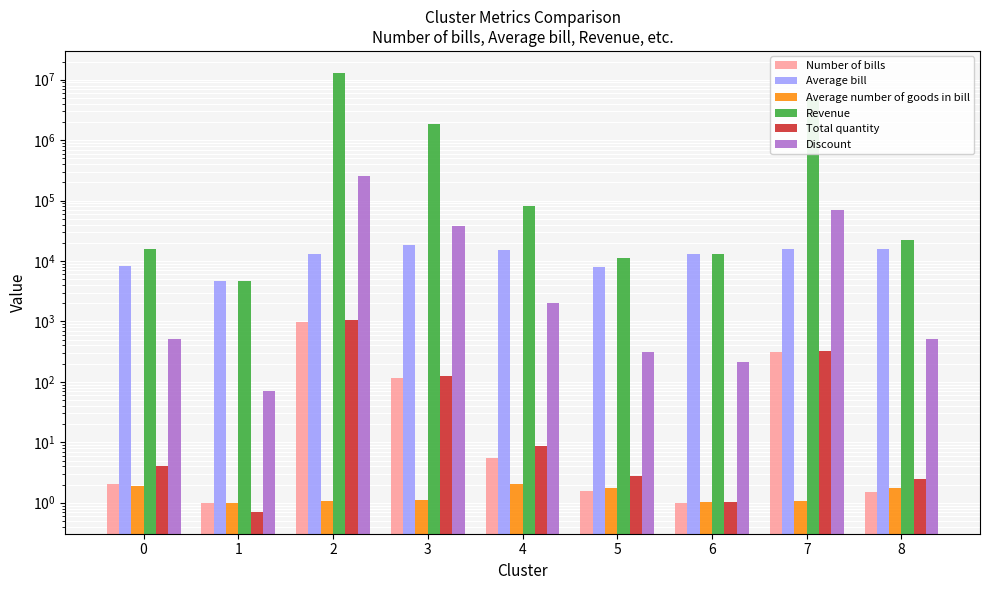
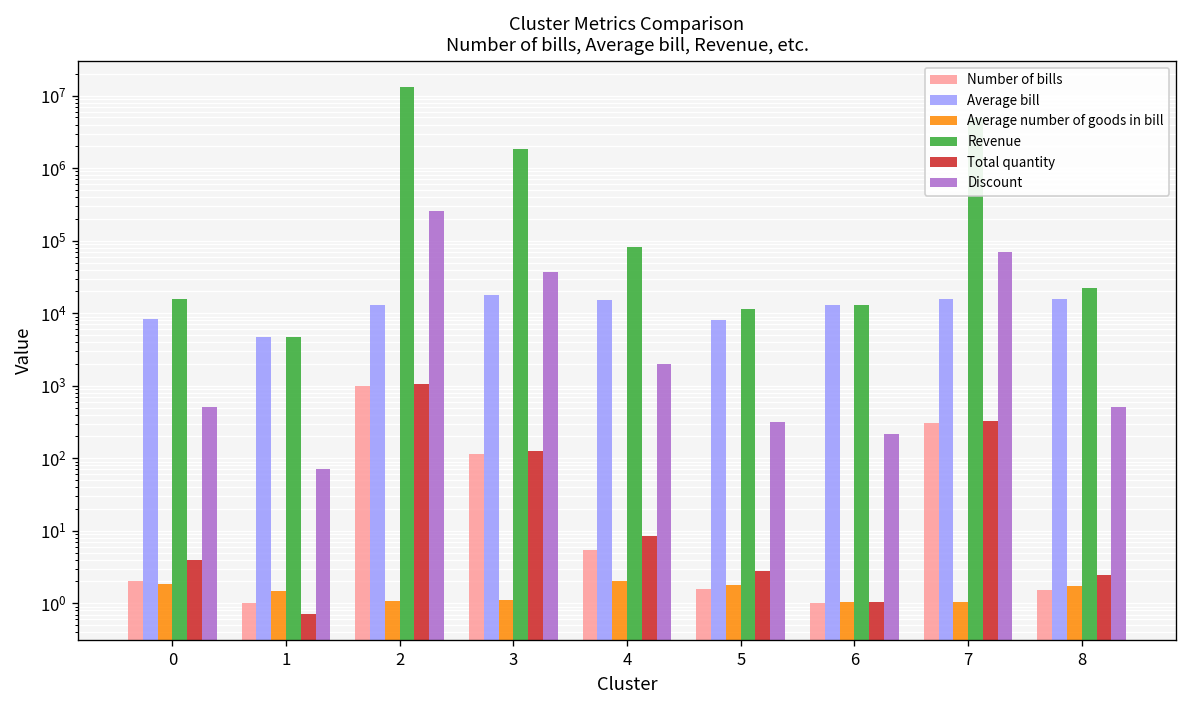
Average number of goods in bill, 1: 1.0 -> 1.5
